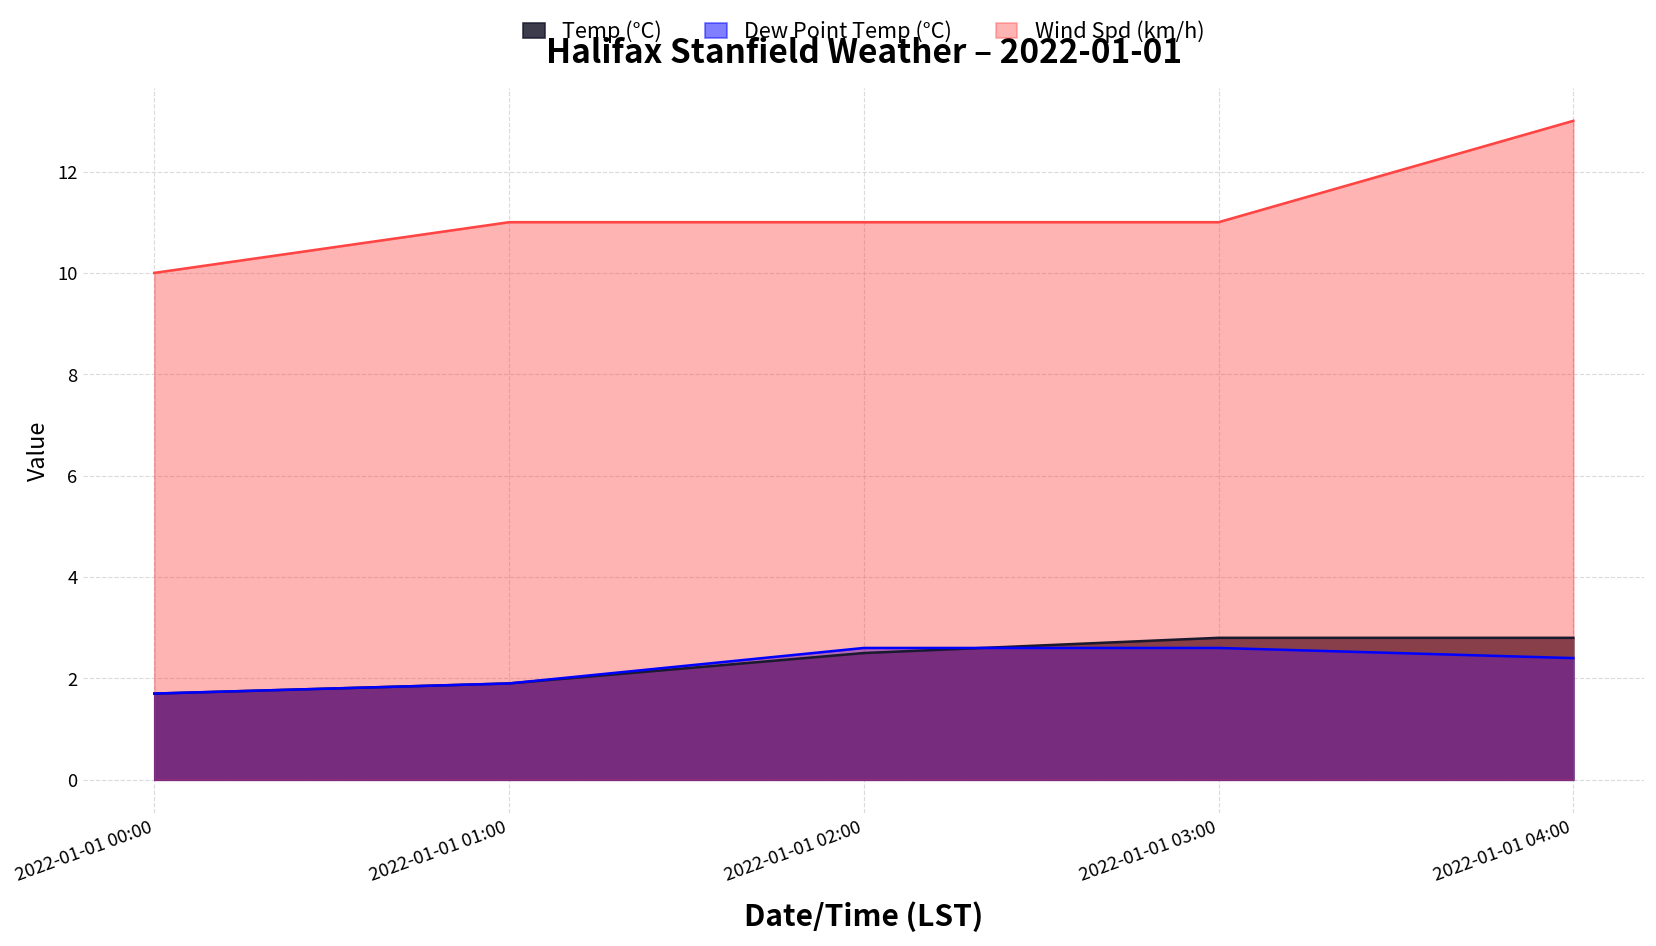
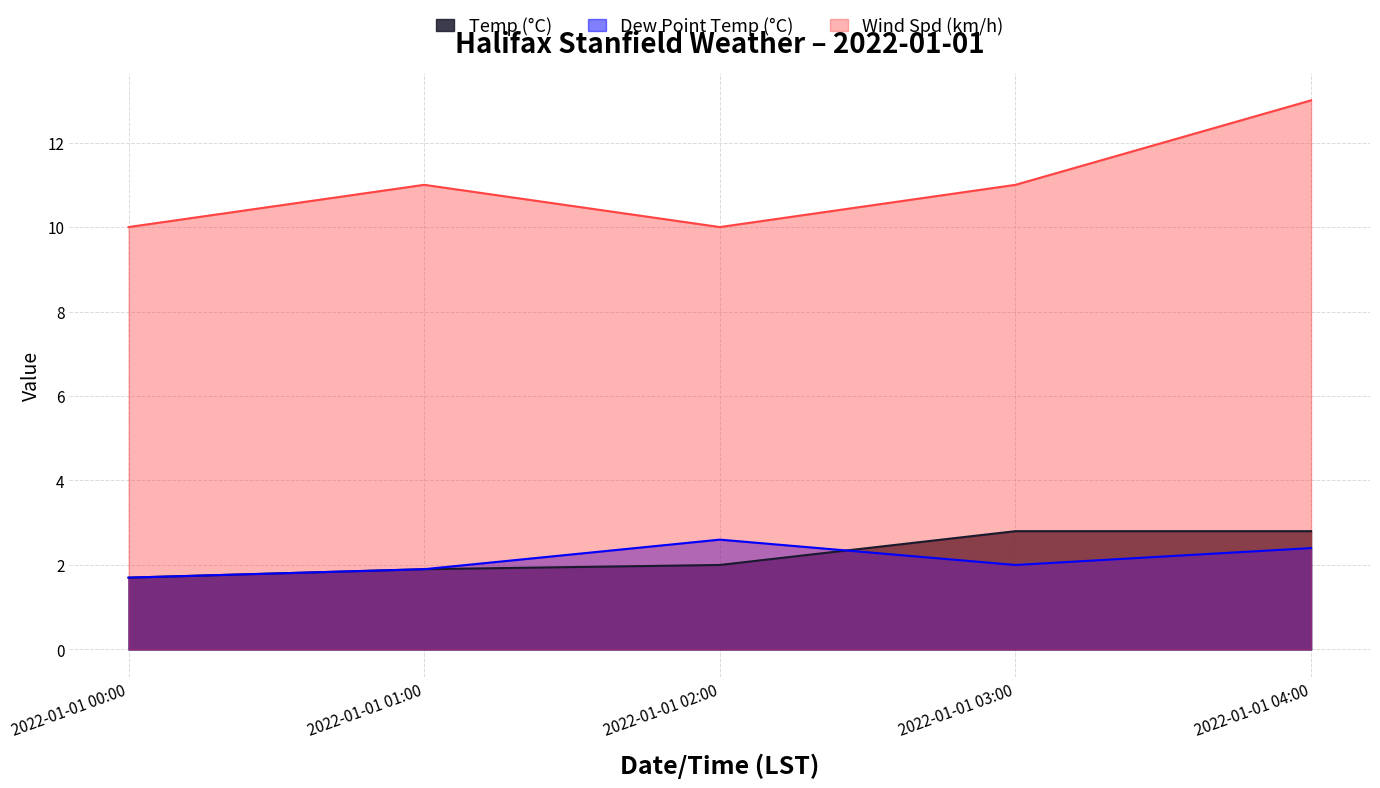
Temp (°C), 2022-01-01 02:00: 2.5 -> 2.0
Wind Spd (km/h), 2022-01-01 02:00: 11 -> 10
Dew Point Temp (°C), 2022-01-01 03:00: 2.6 -> 2.0
